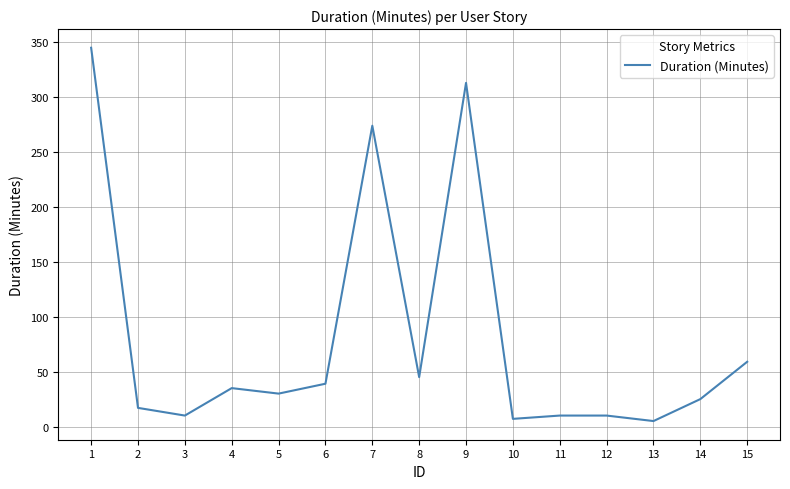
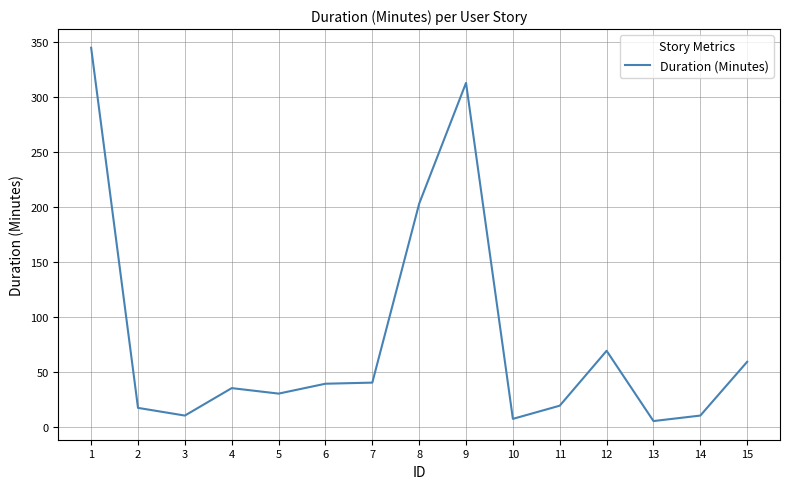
7: 274 -> 40
8: 45 -> 203
11: 10 -> 19
12: 10 -> 69
14: 25 -> 10
